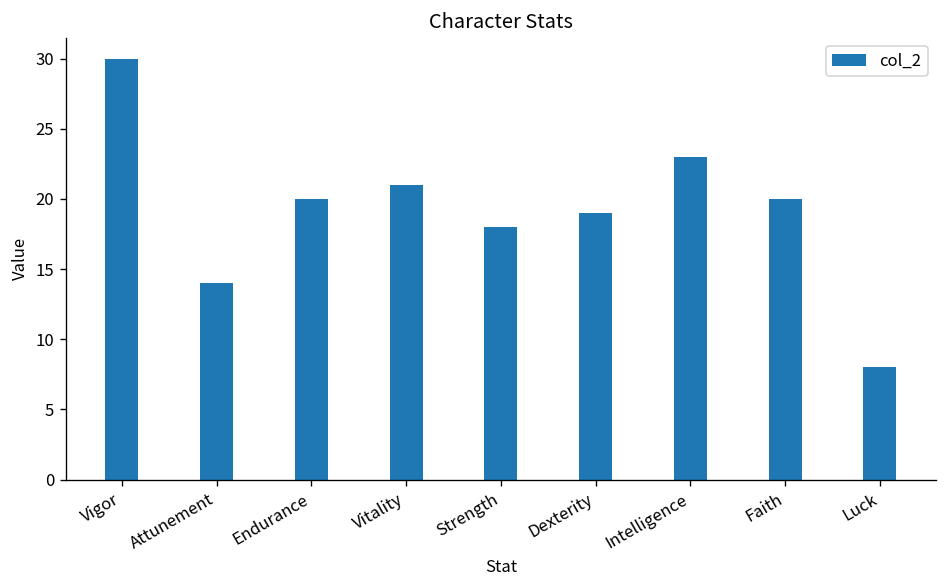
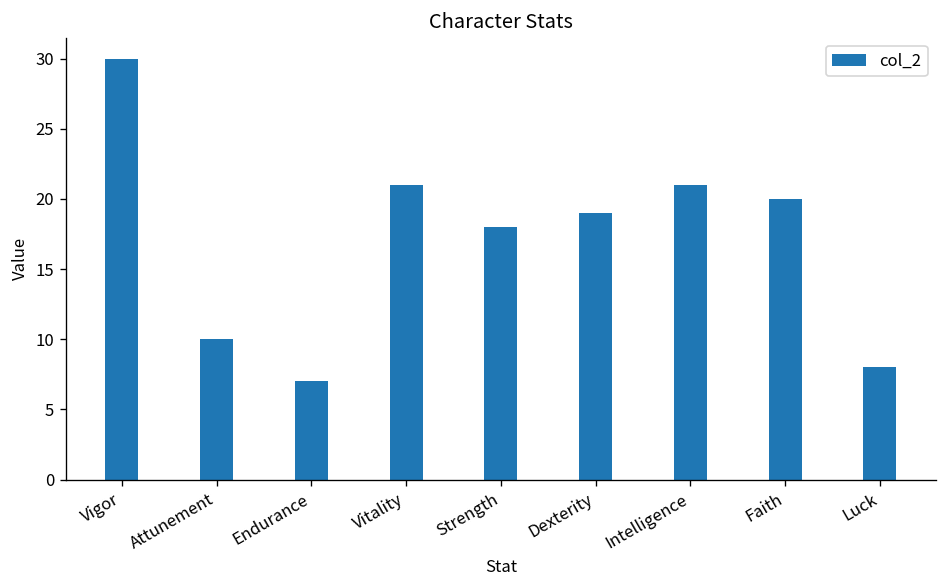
Attunement: 14 -> 10
Endurance: 20 -> 7
Intelligence: 23 -> 21
